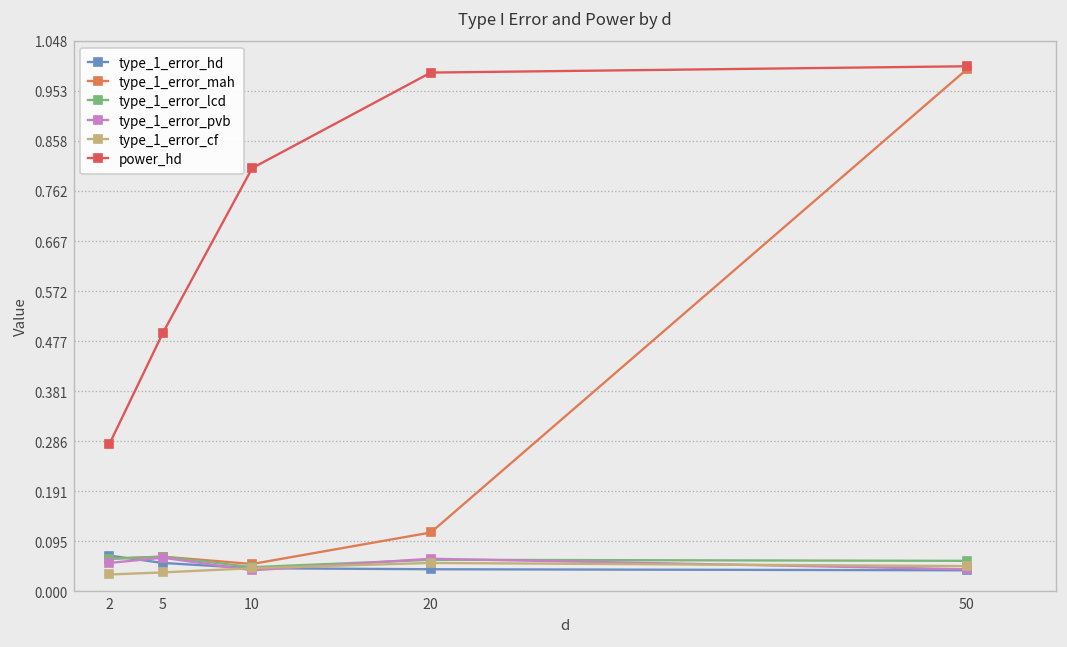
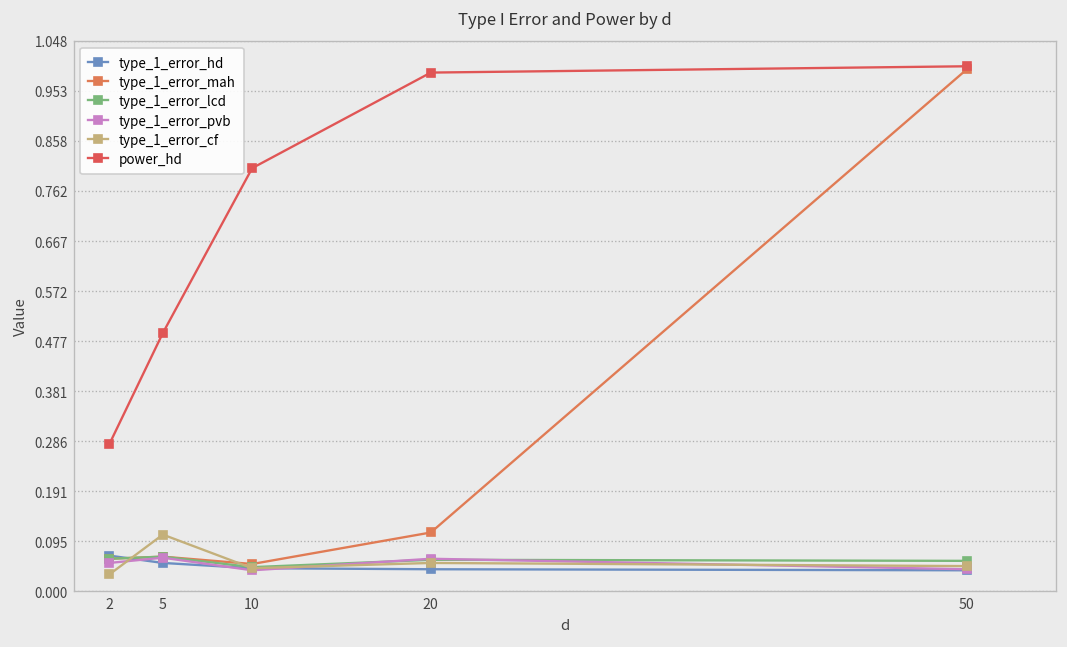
type_1_error_cf, 5: 0.04 -> 0.11
